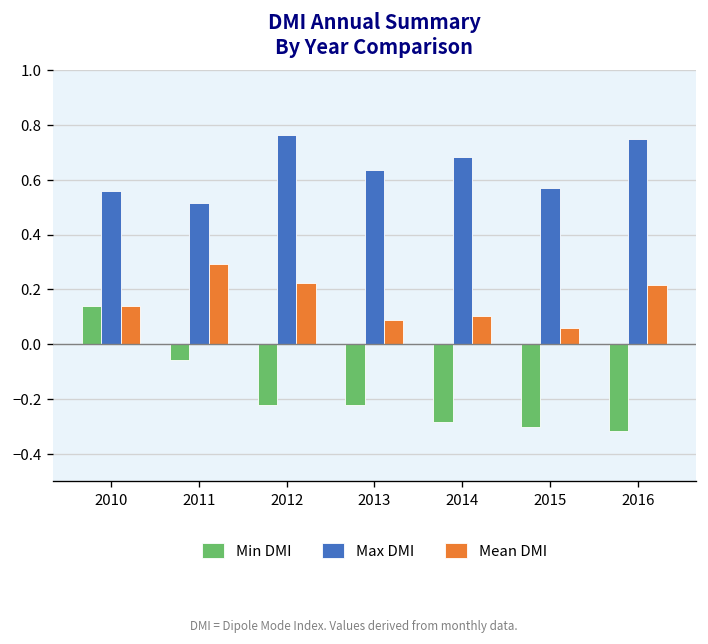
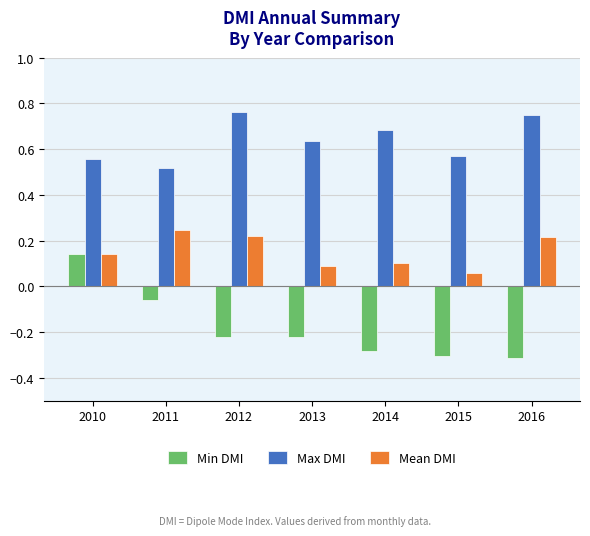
Mean DMI, 2011: 0.29 -> 0.25
